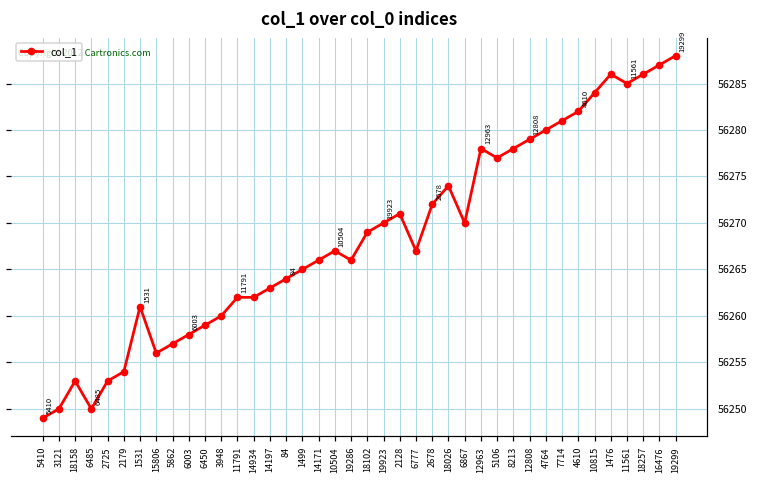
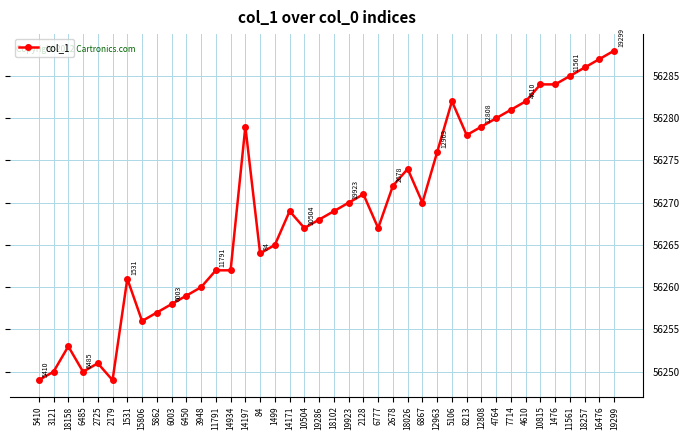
2725: 56253 -> 56251
2179: 56254 -> 56249
14197: 56263 -> 56279
14171: 56266 -> 56269
19286: 56266 -> 56268
12963: 56278 -> 56276
5106: 56277 -> 56282
1476: 56286 -> 56284
